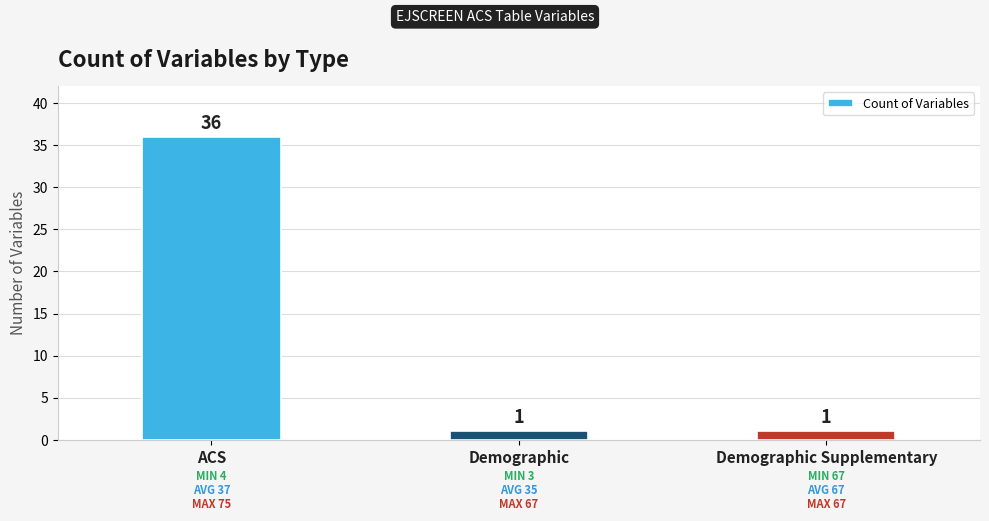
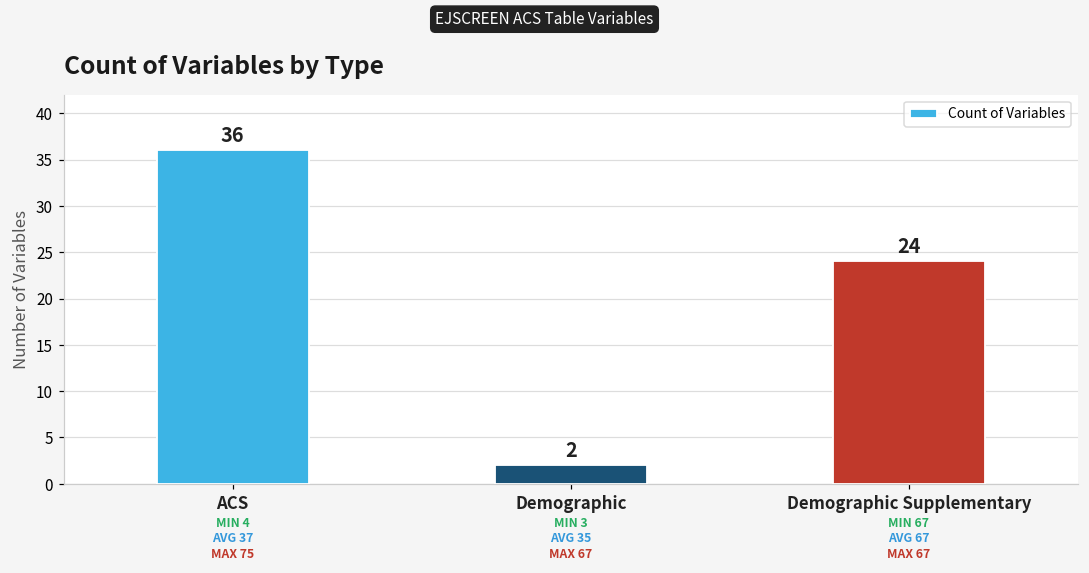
Demographic: 1 -> 2
Demographic Supplementary: 1 -> 24
